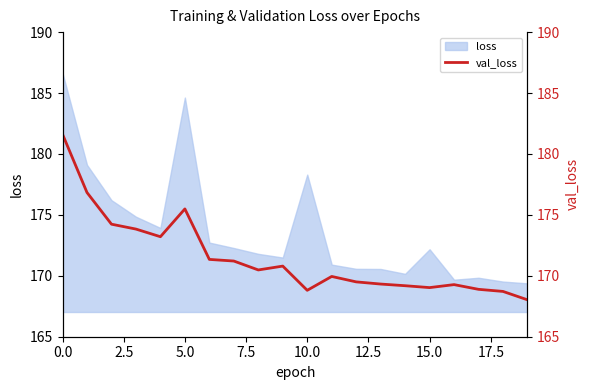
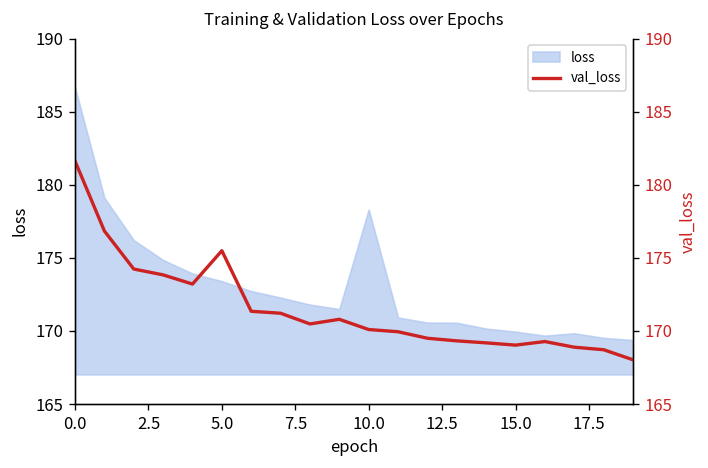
loss, 5.0: 184.6 -> 173.4
loss, 15.0: 172.2 -> 169.9
val_loss, 10.0: 168.8 -> 170.1
